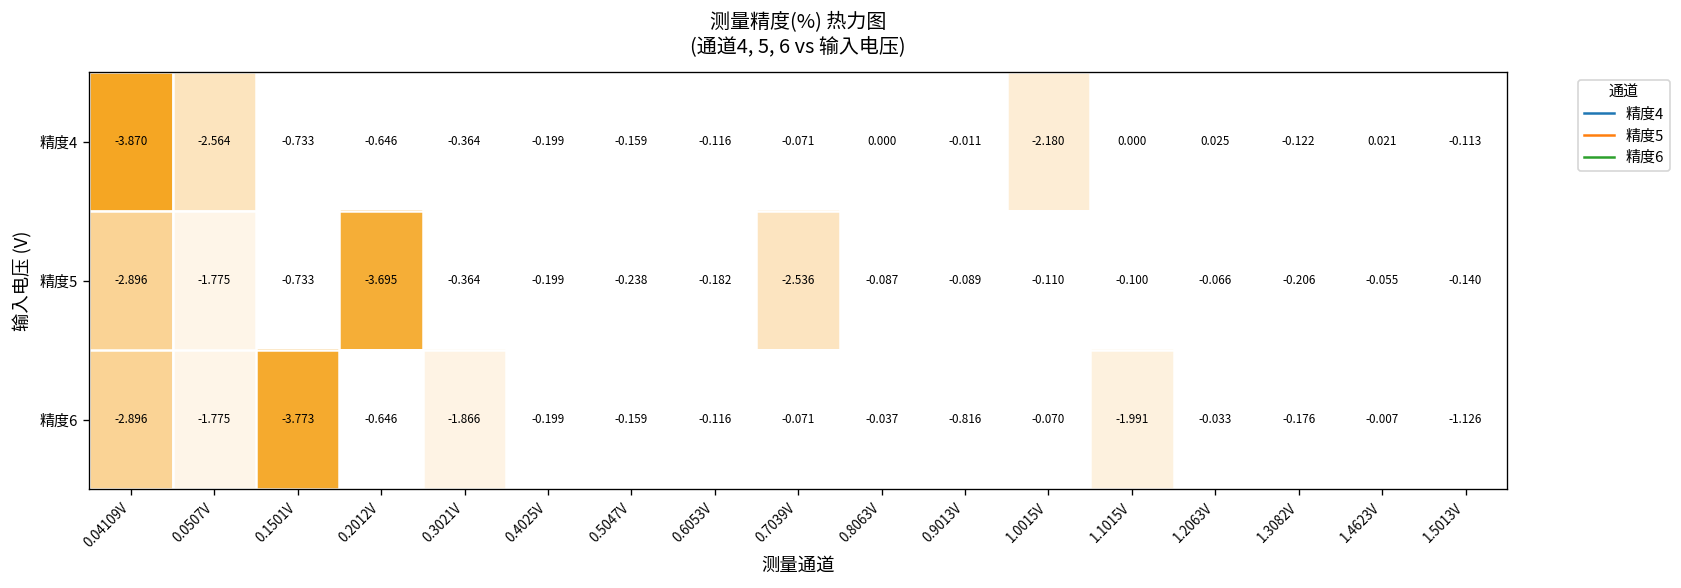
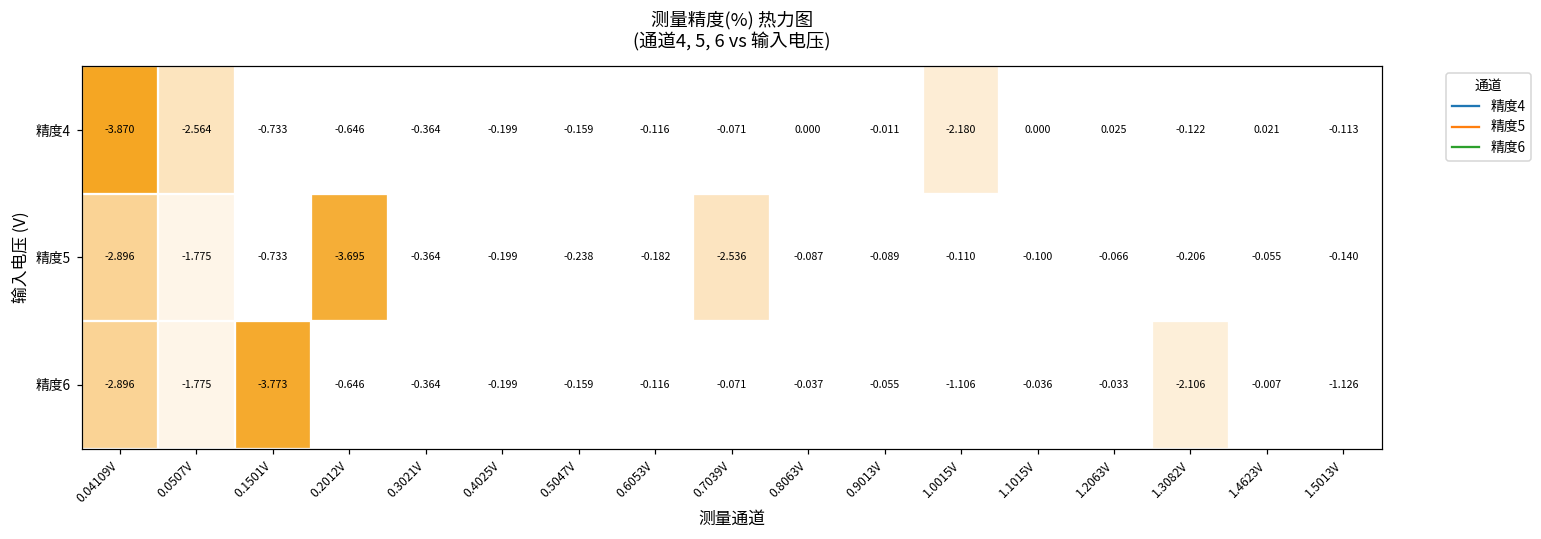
精度6, 0.3021V: -1.866 -> -0.364
精度6, 0.9013V: -0.816 -> -0.055
精度6, 1.0015V: -0.070 -> -1.106
精度6, 1.1015V: -1.991 -> -0.036
精度6, 1.3082V: -0.176 -> -2.106
